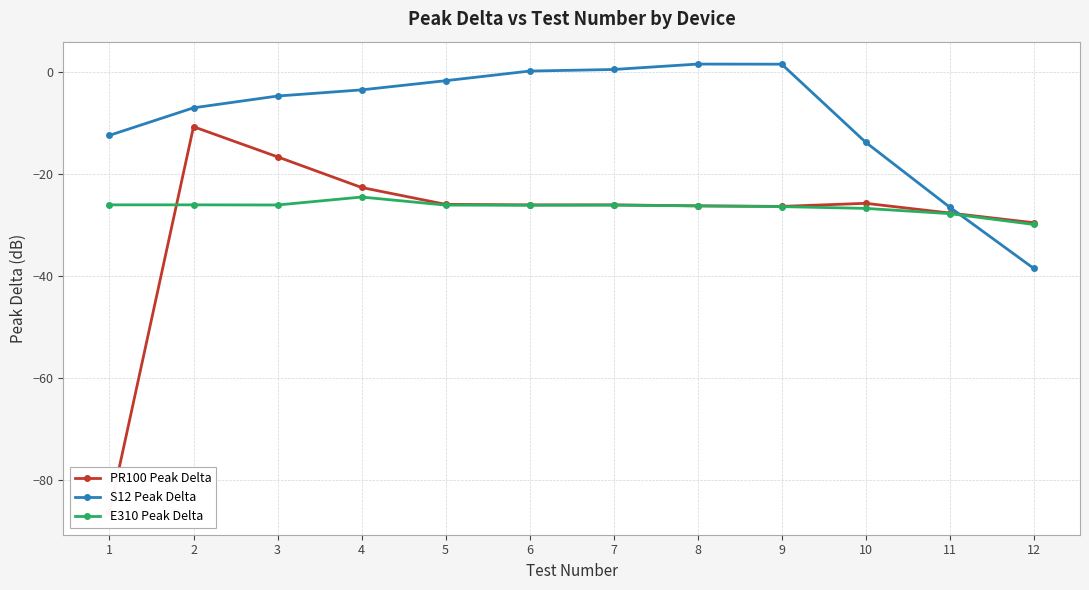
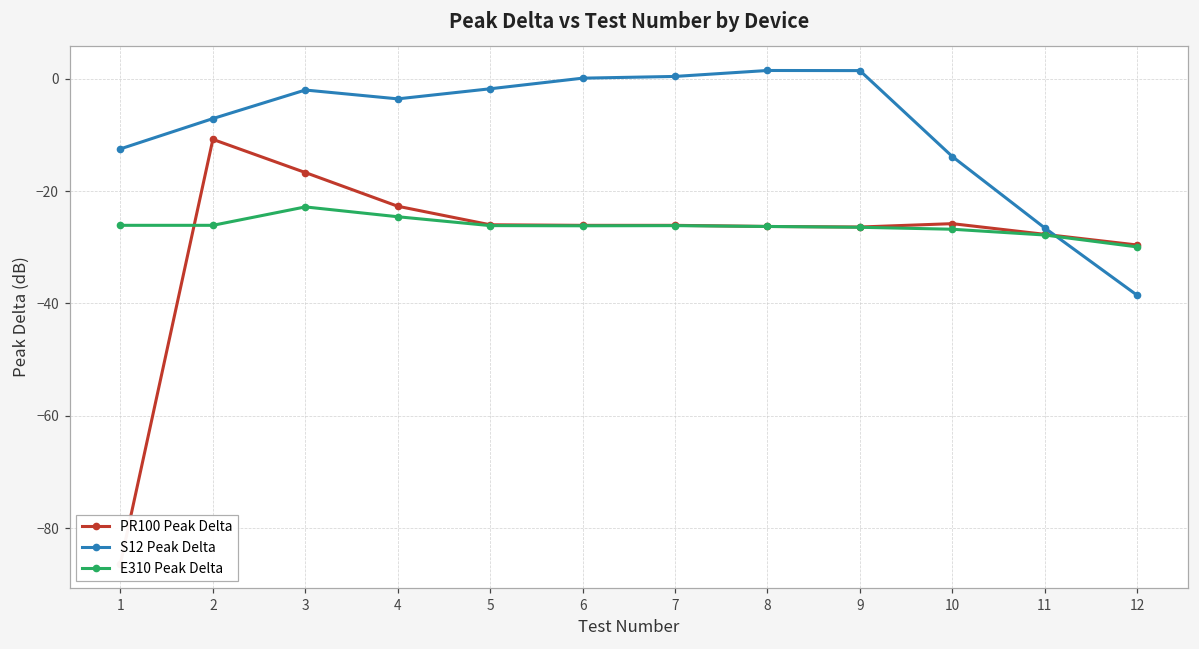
S12 Peak Delta, 3: -5 -> -2
E310 Peak Delta, 3: -26 -> -23
